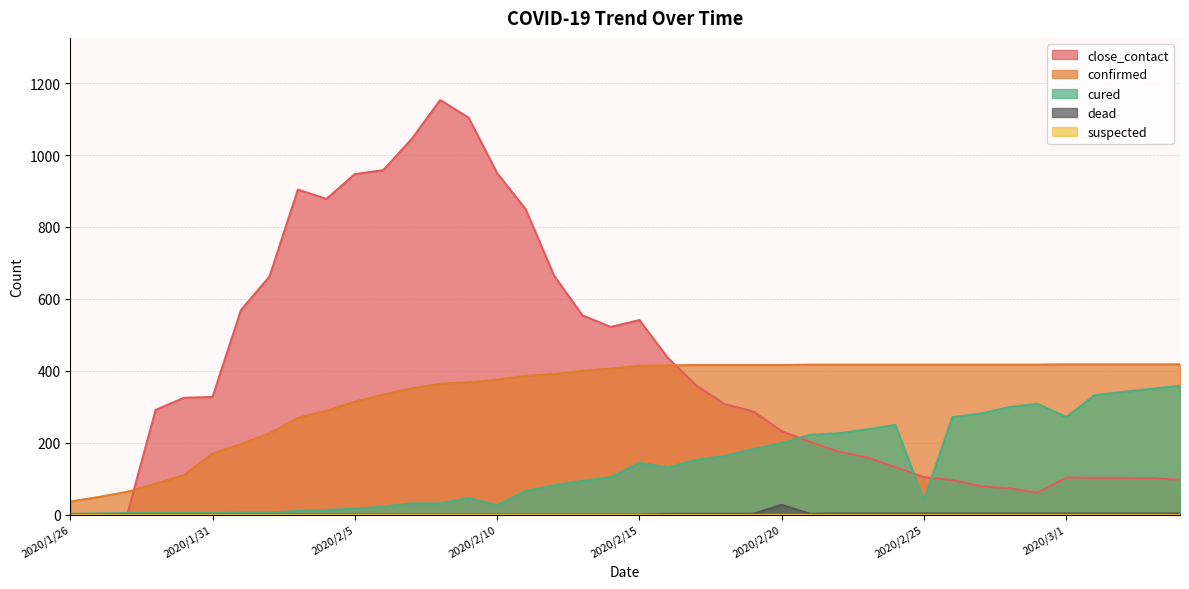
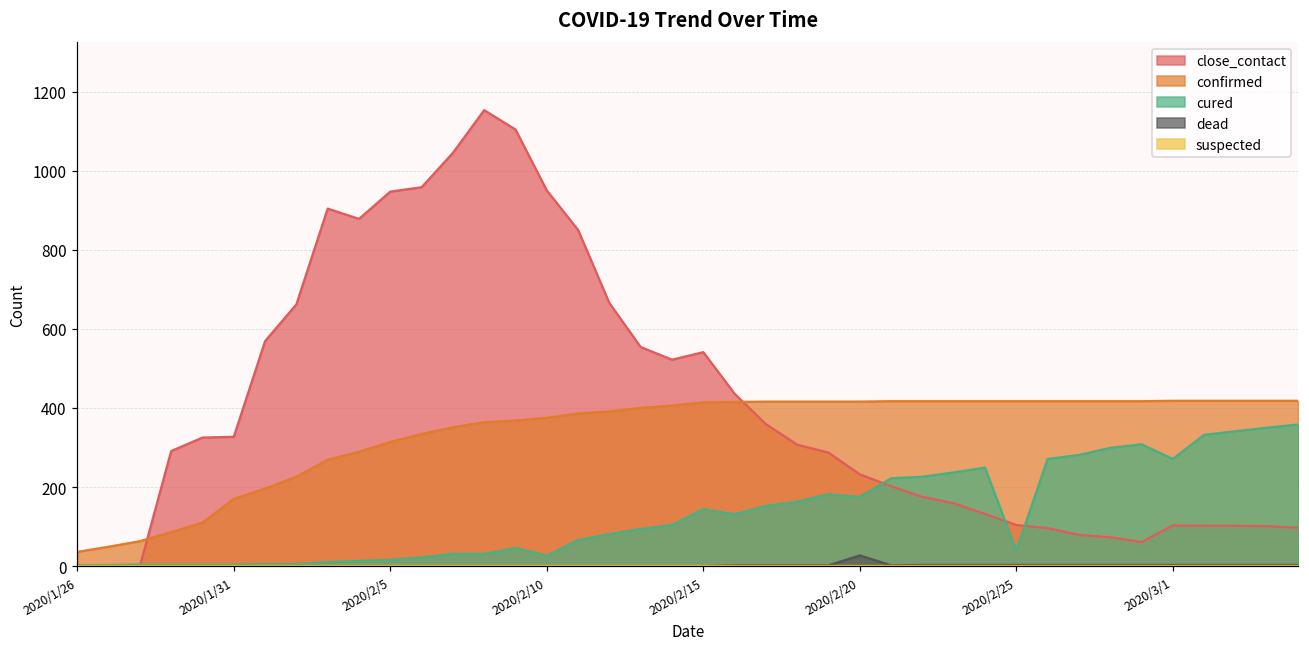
cured, 2020/2/20: 200 -> 180
